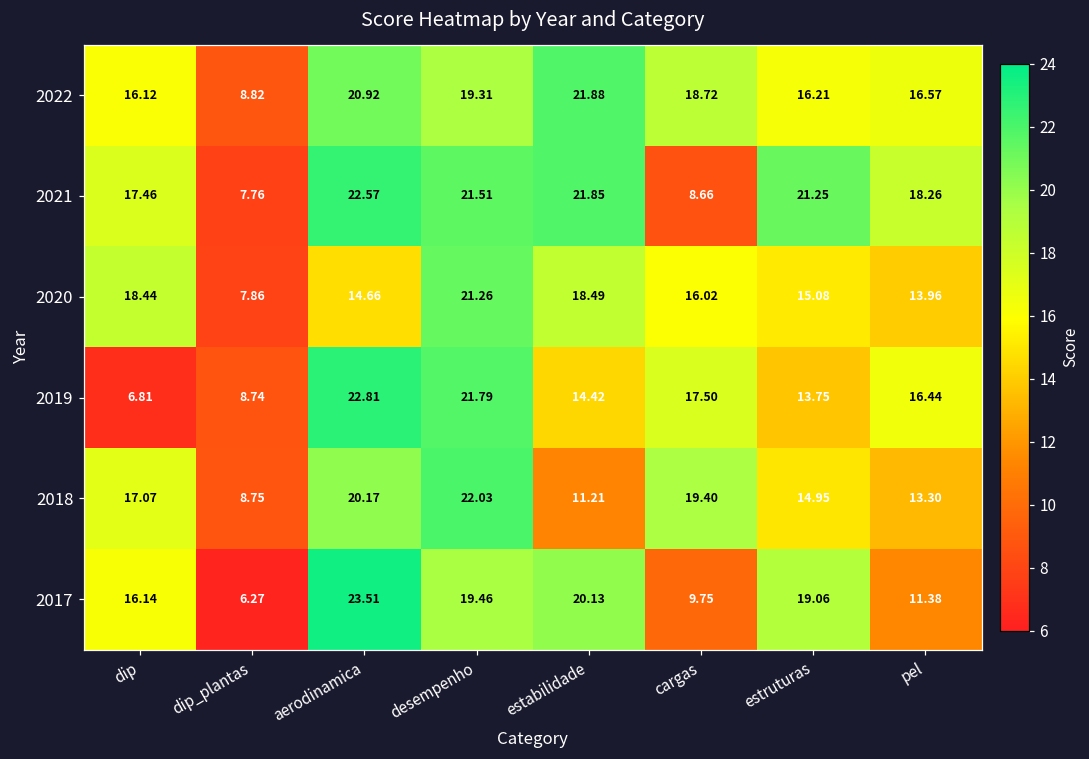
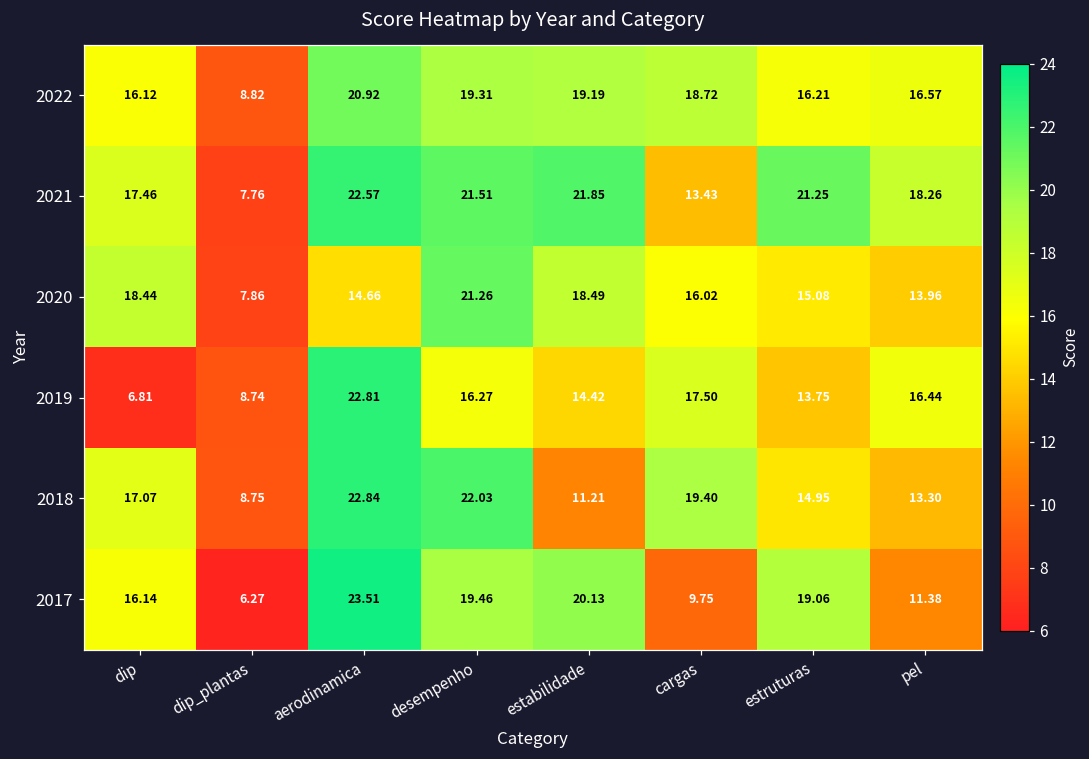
2022, estabilidade: 21.88 -> 19.19
2021, cargas: 8.66 -> 13.43
2019, desempenho: 21.79 -> 16.27
2018, aerodinamica: 20.17 -> 22.84
